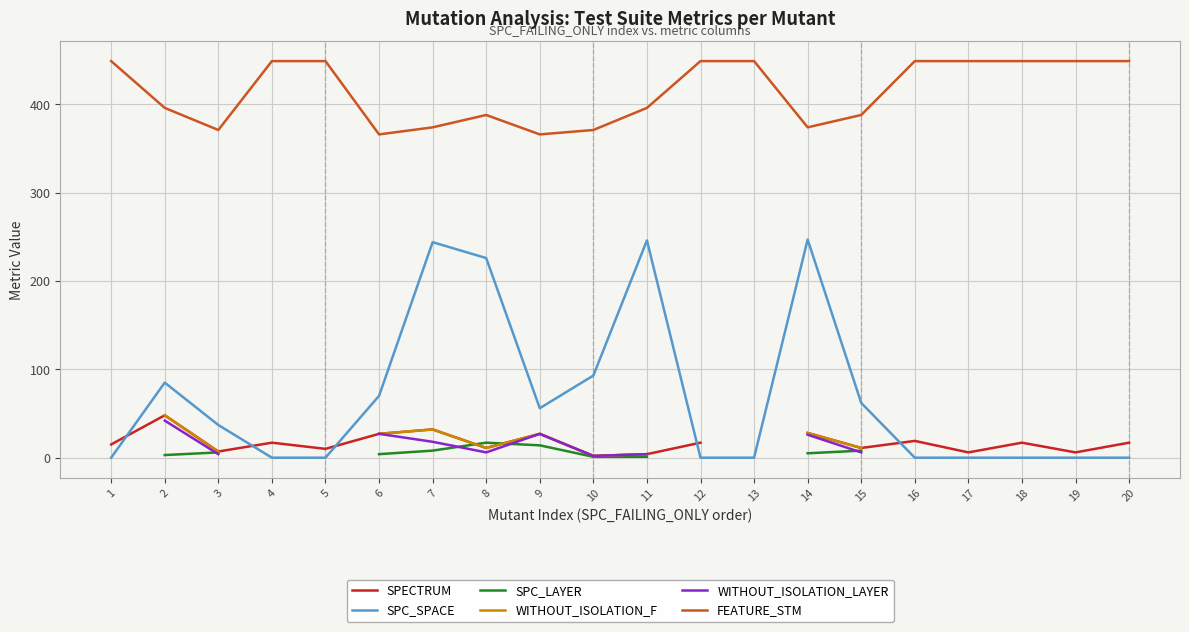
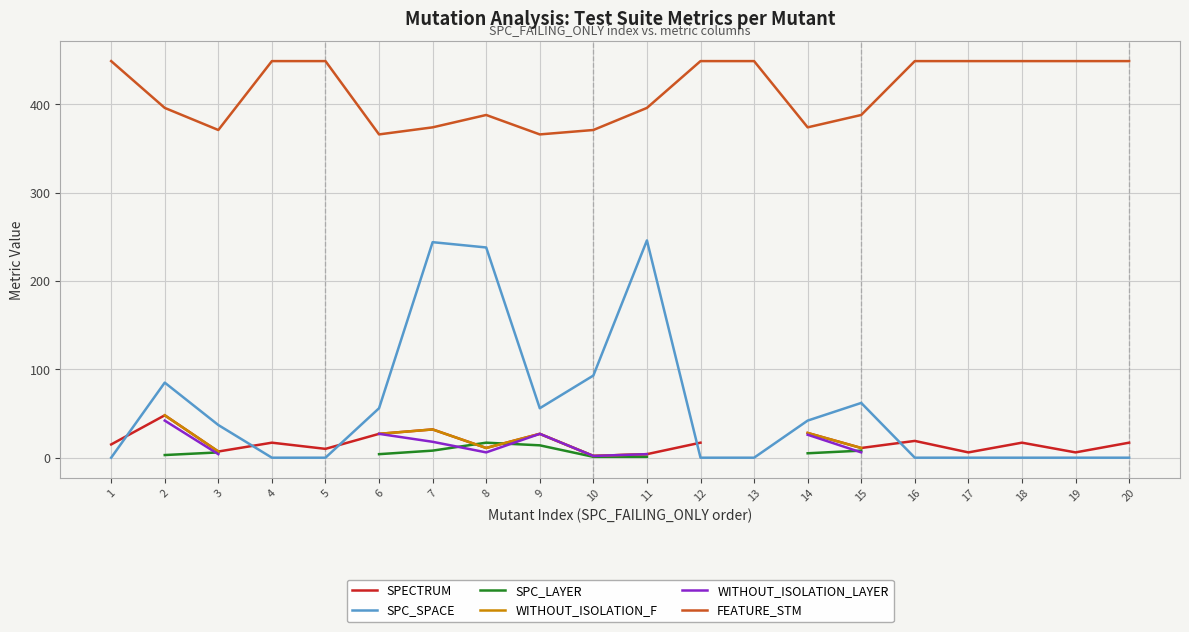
SPC_SPACE, 6: 70 -> 60
SPC_SPACE, 8: 230 -> 240
SPC_SPACE, 14: 250 -> 40
